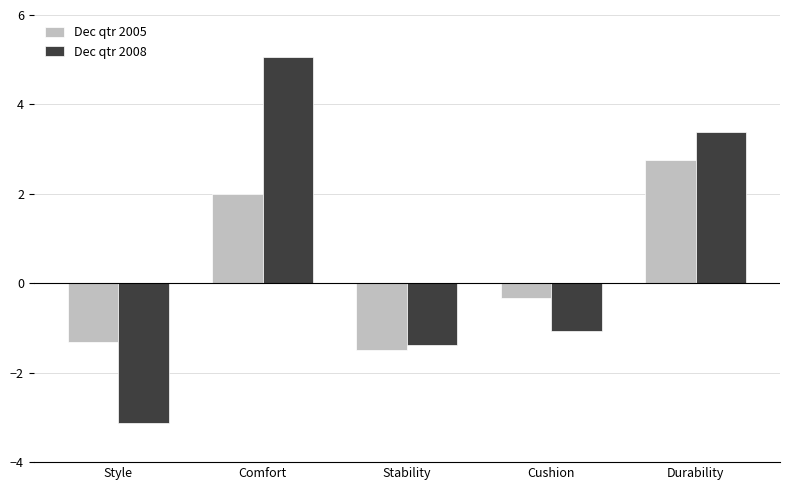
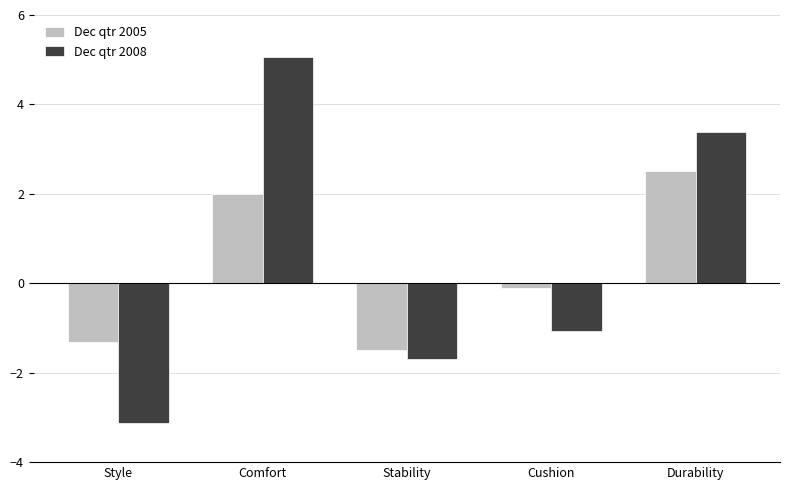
Dec qtr 2008, Stability: -1.4 -> -1.7
Dec qtr 2005, Cushion: -0.3 -> -0.1
Dec qtr 2005, Durability: 2.8 -> 2.5
